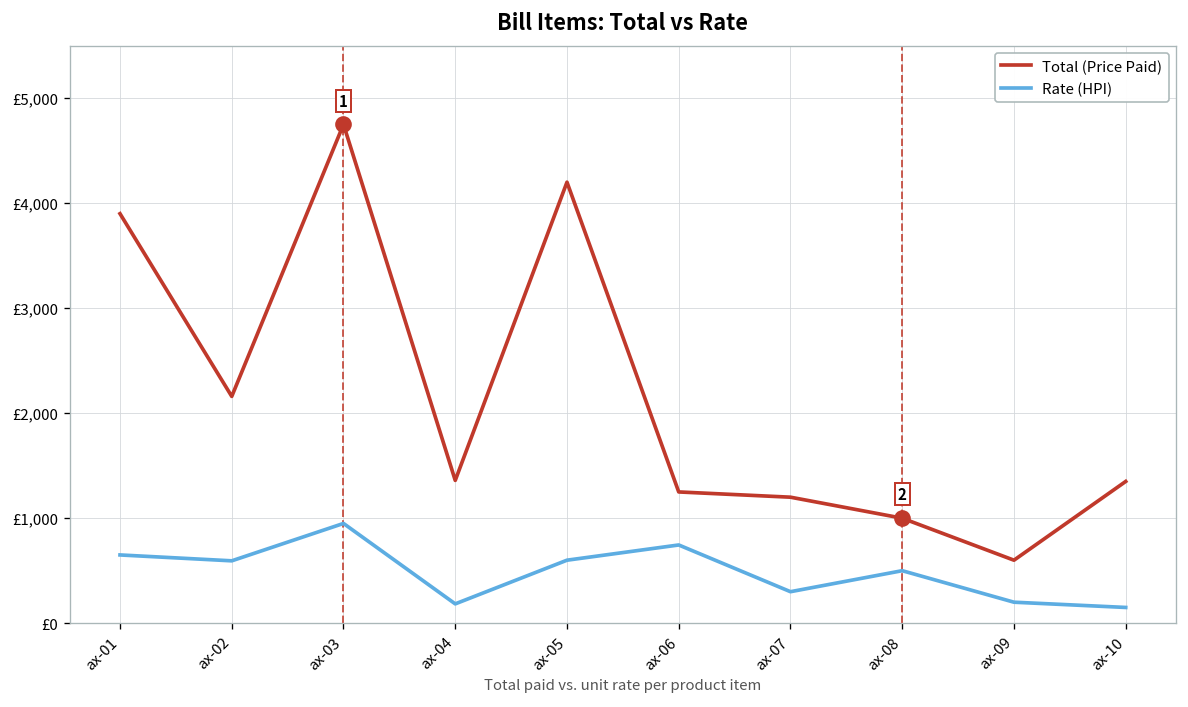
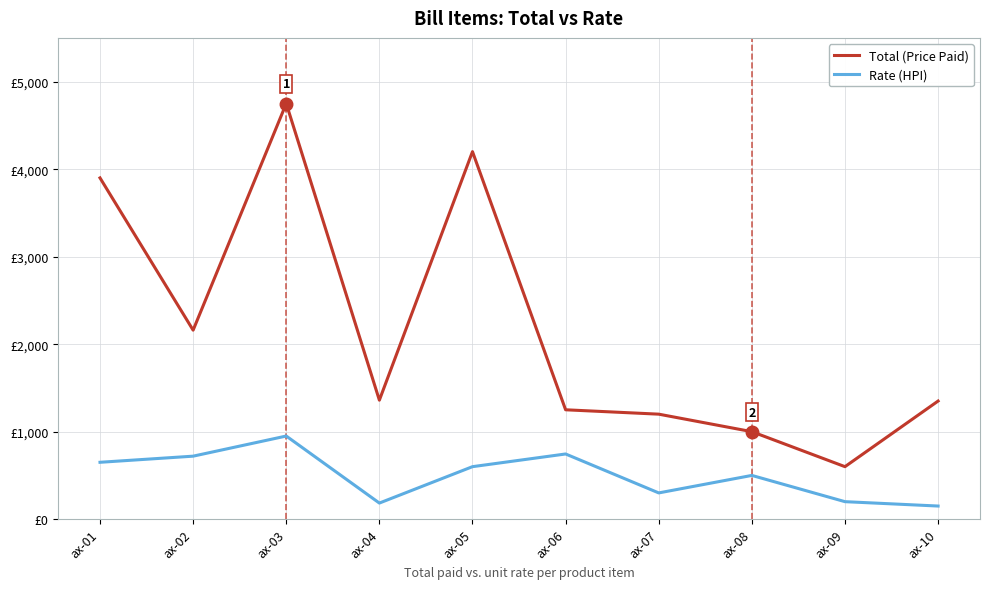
Rate (HPI), ax-02: £600 -> £700
